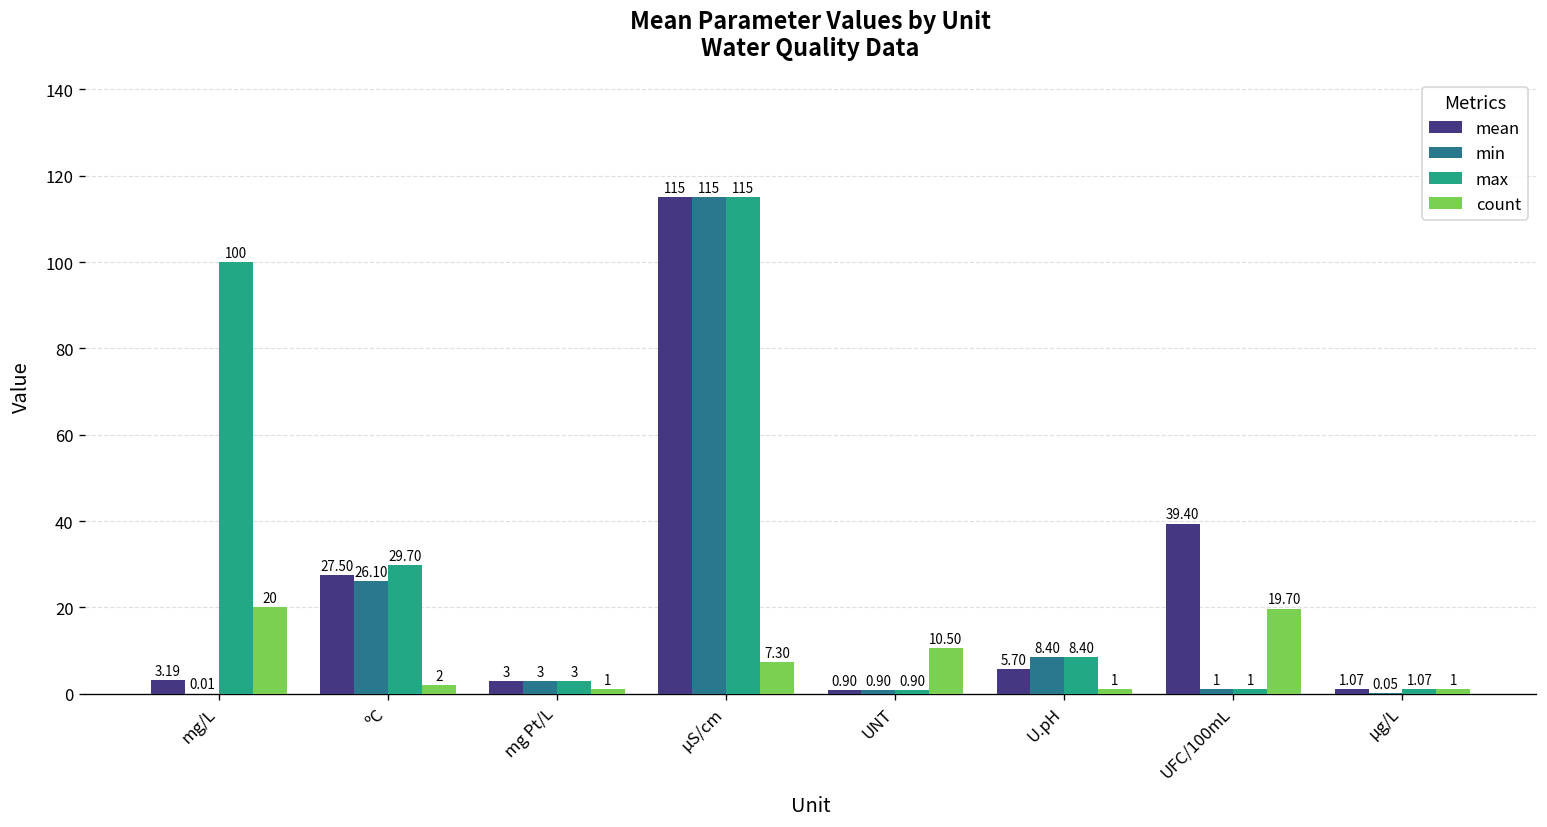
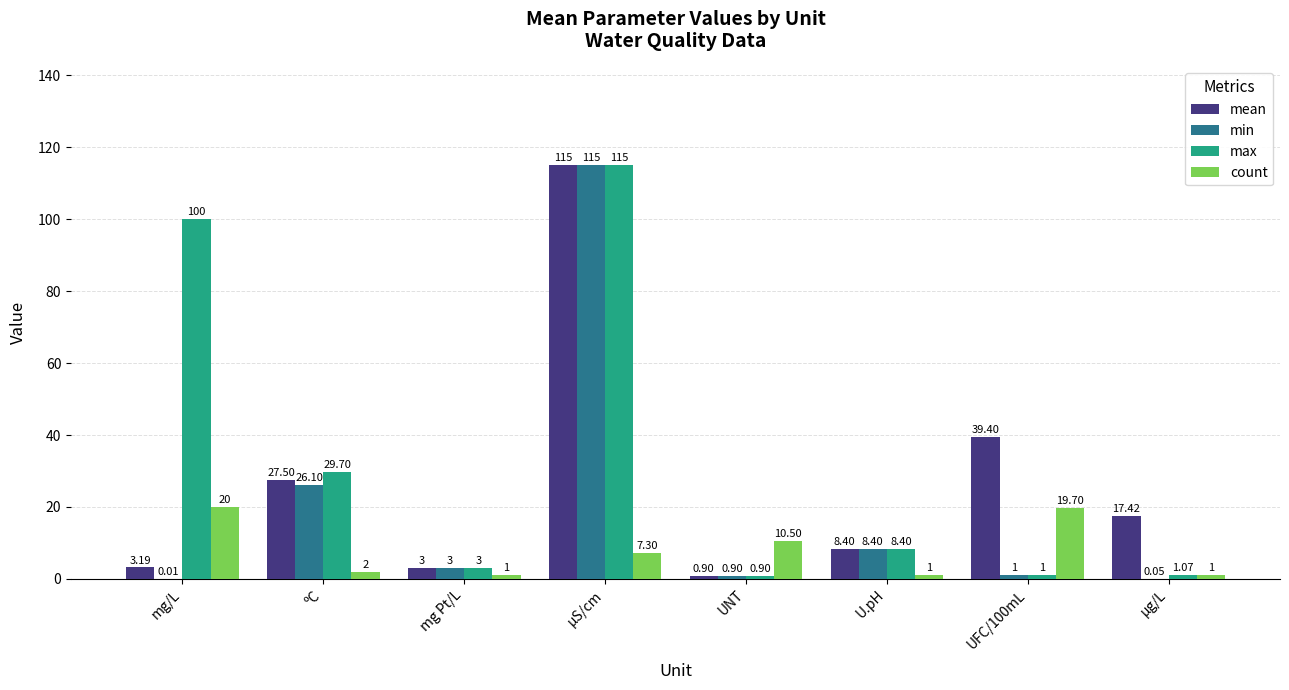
mean, U.pH: 5.70 -> 8.40
mean, µg/L: 1.07 -> 17.42
